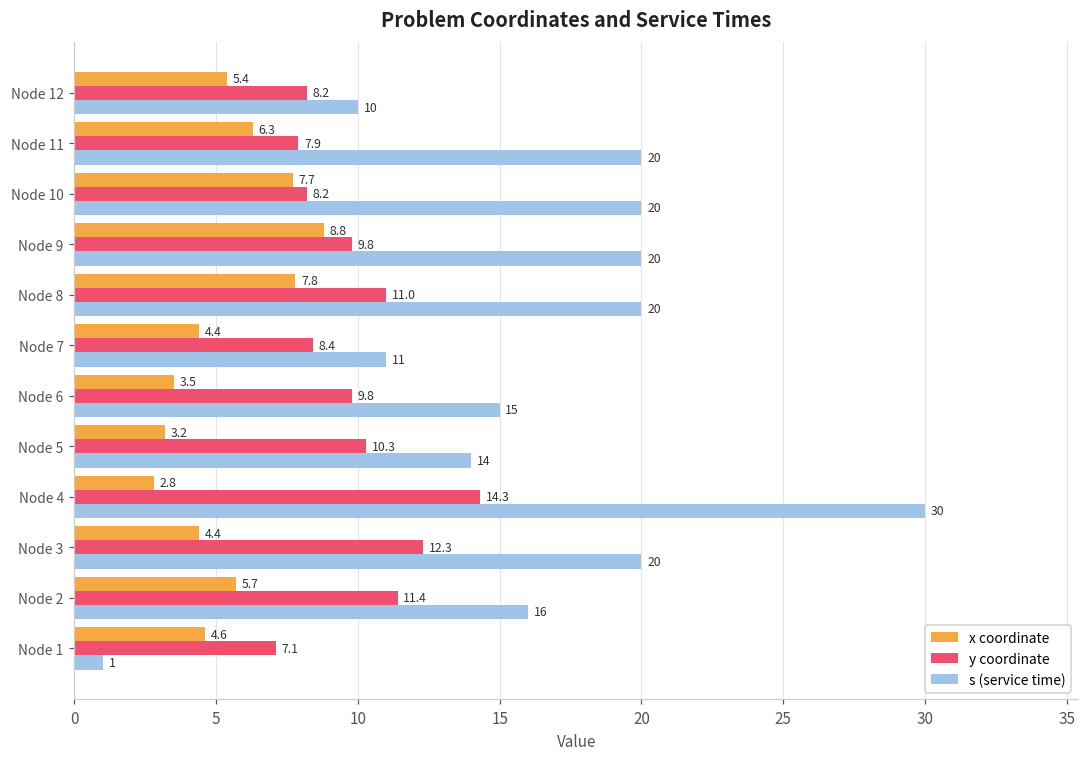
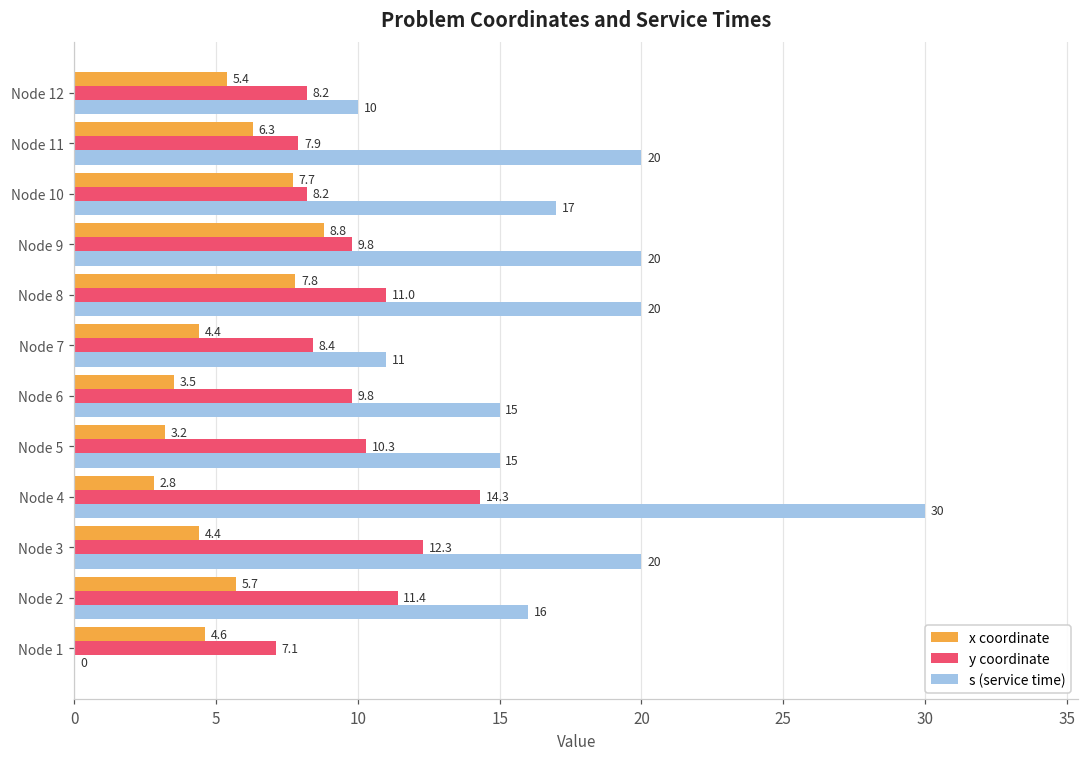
s (service time), Node 10: 20 -> 17
s (service time), Node 5: 14 -> 15
s (service time), Node 1: 1 -> 0
